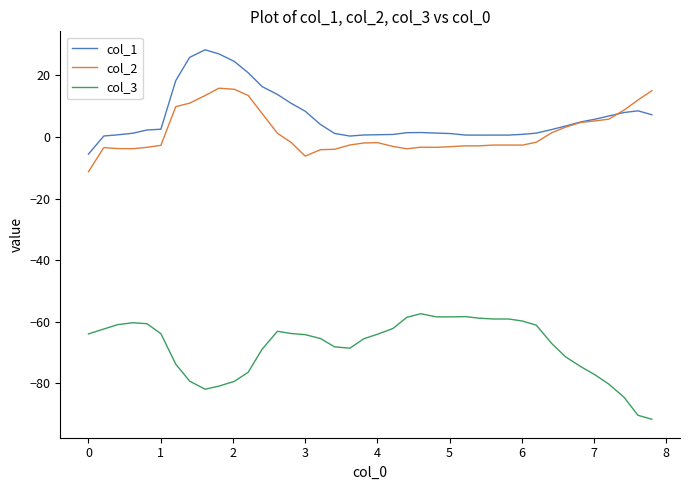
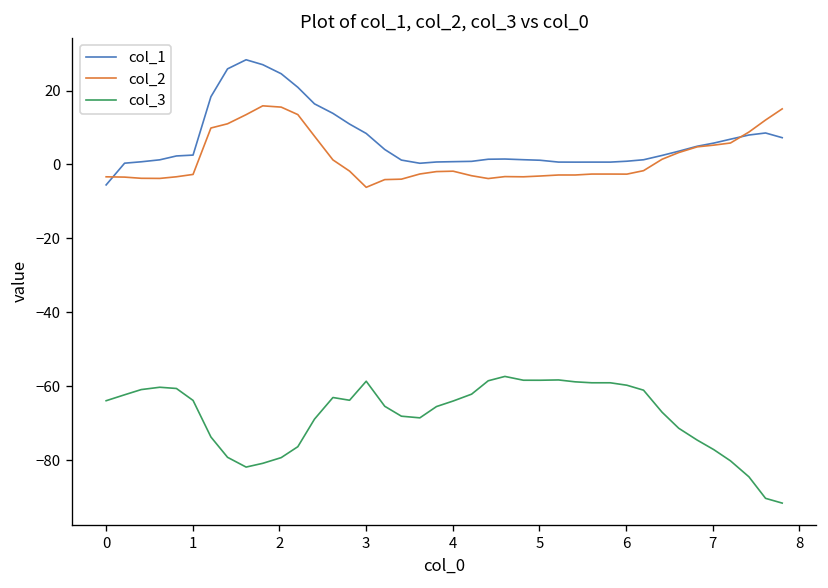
col_2, 0: -11 -> -3
col_3, 3: -64 -> -59
